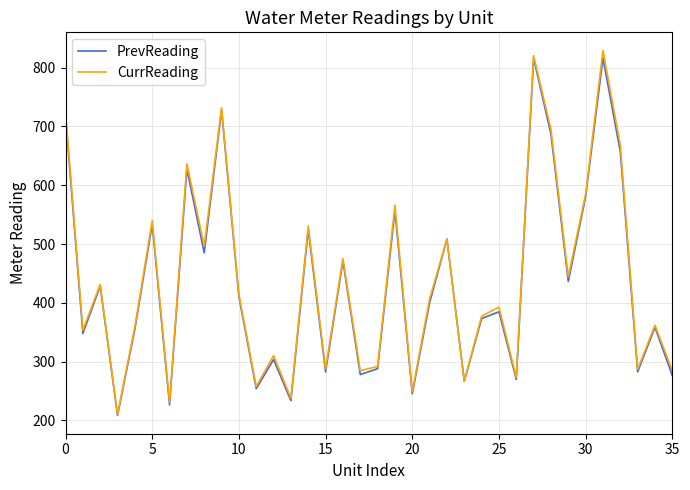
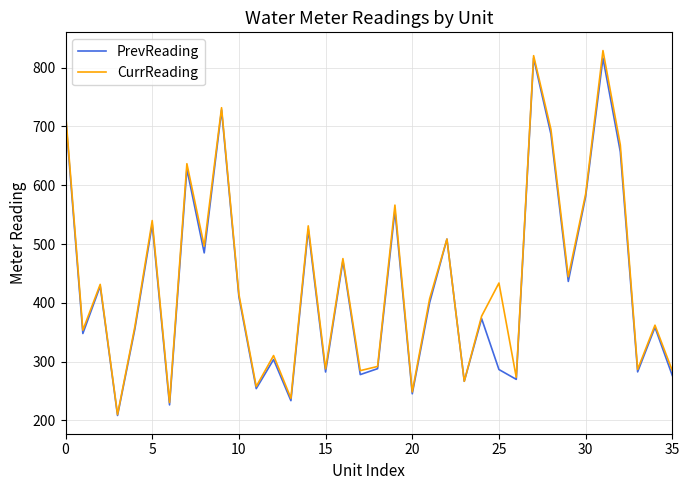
PrevReading, 25: 380 -> 290
CurrReading, 25: 390 -> 430
